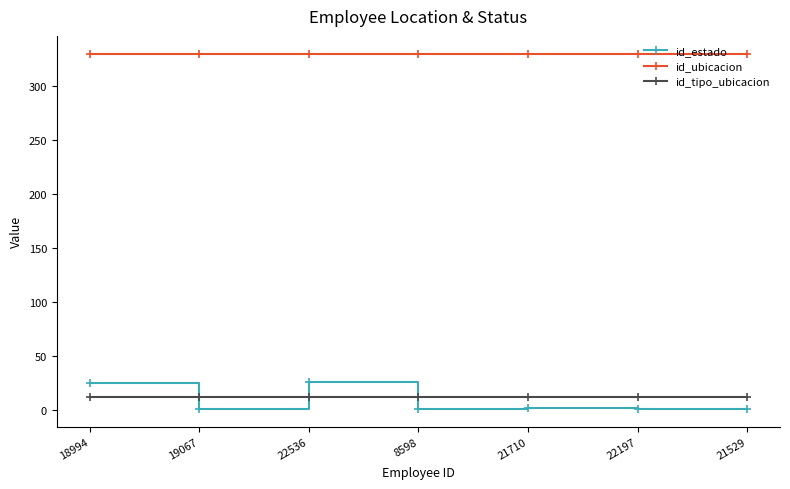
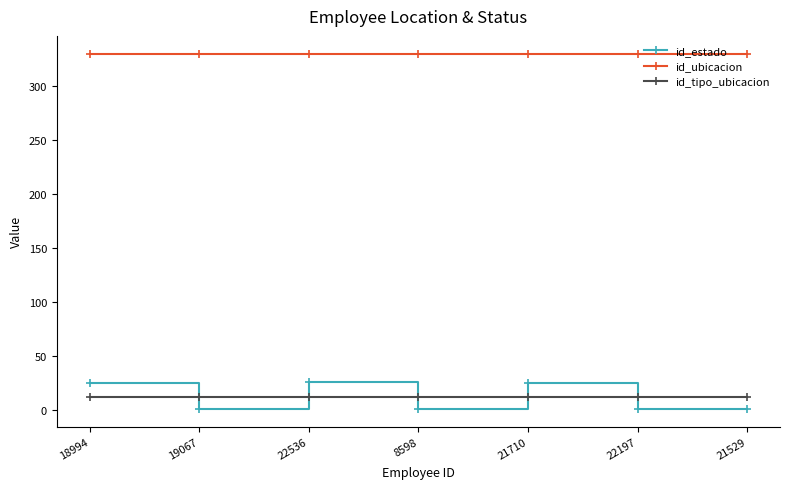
id_estado, 21710: 2 -> 25
